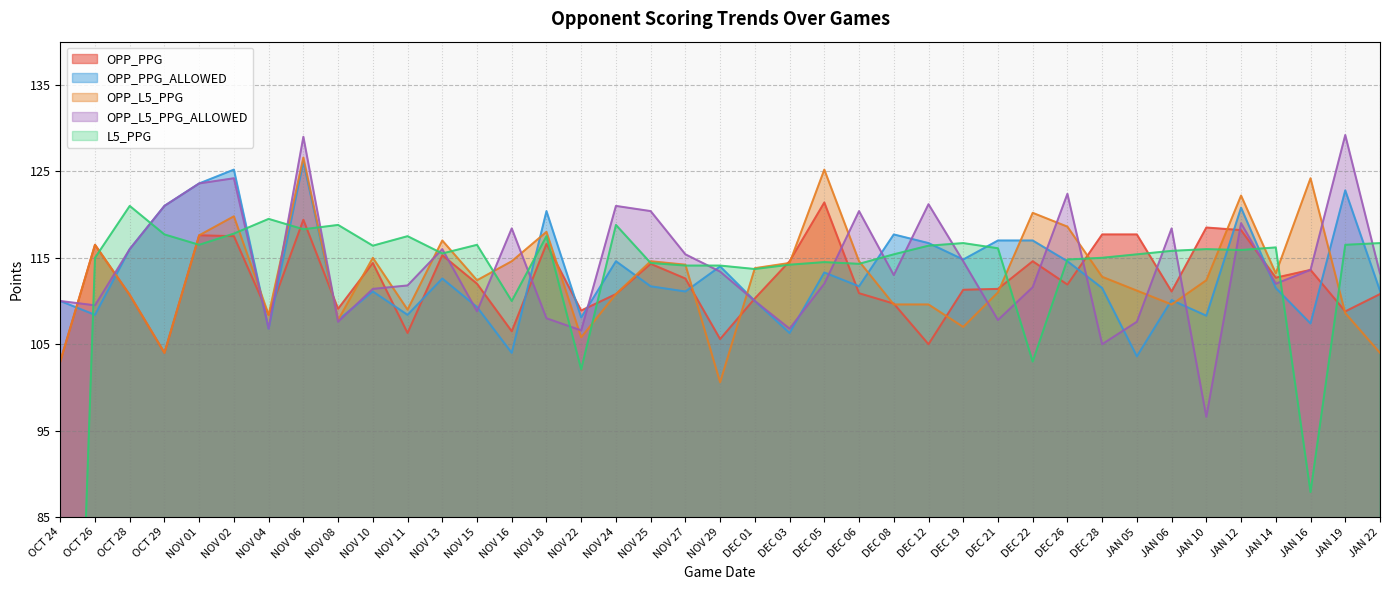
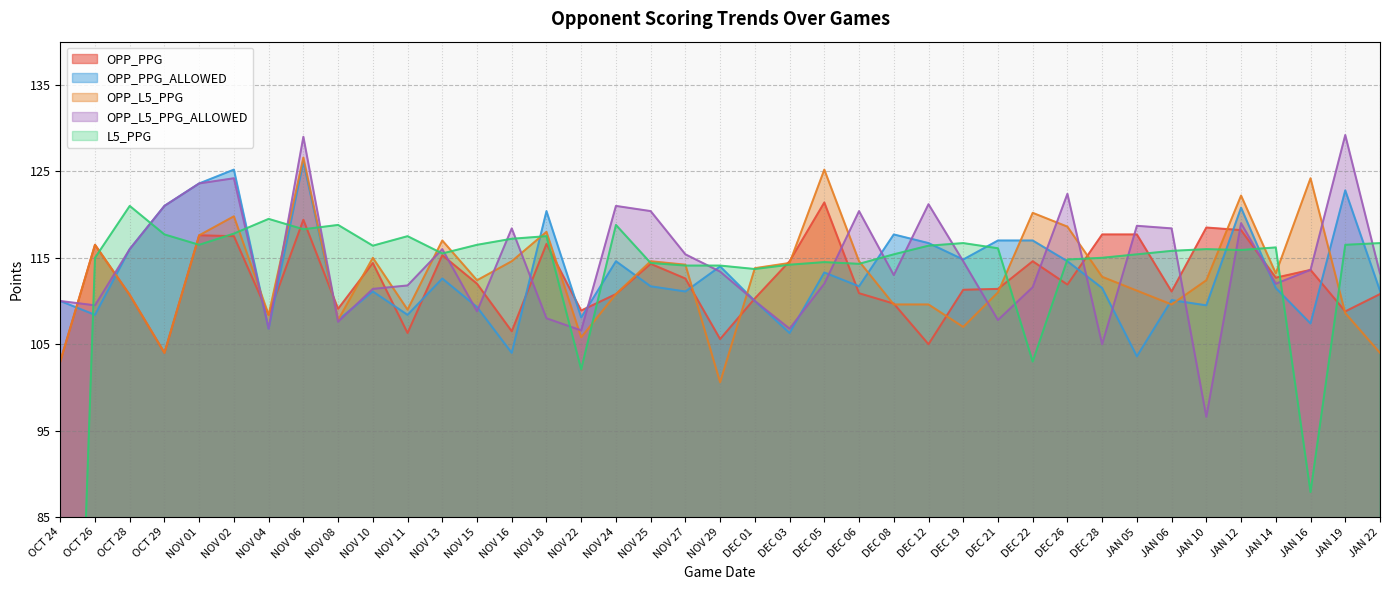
L5_PPG, NOV 16: 110 -> 117
OPP_L5_PPG_ALLOWED, JAN 05: 108 -> 119
OPP_PPG_ALLOWED, JAN 10: 108 -> 110
